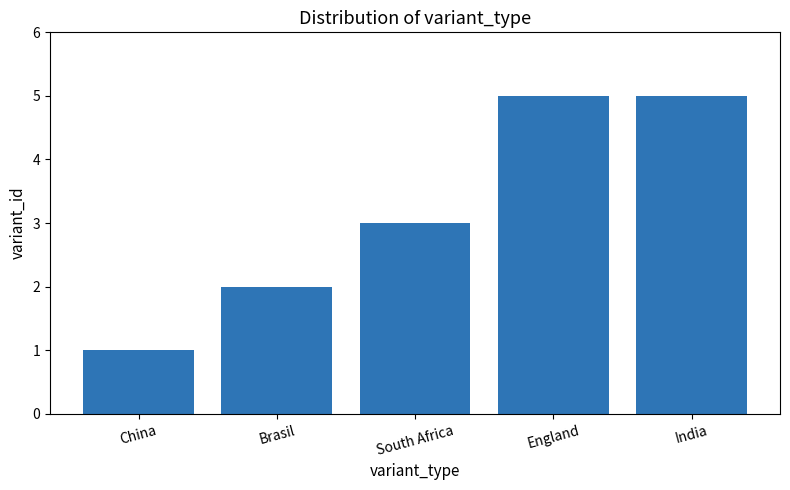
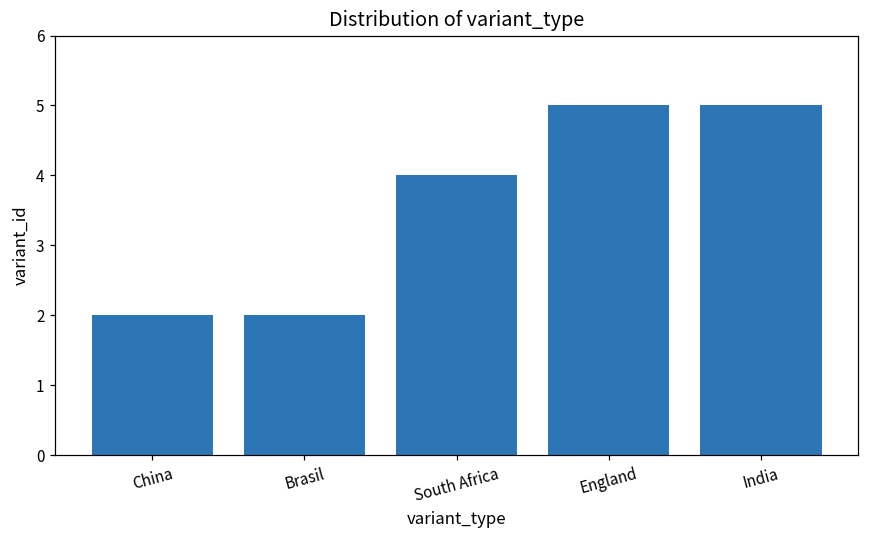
China: 1 -> 2
South Africa: 3 -> 4
